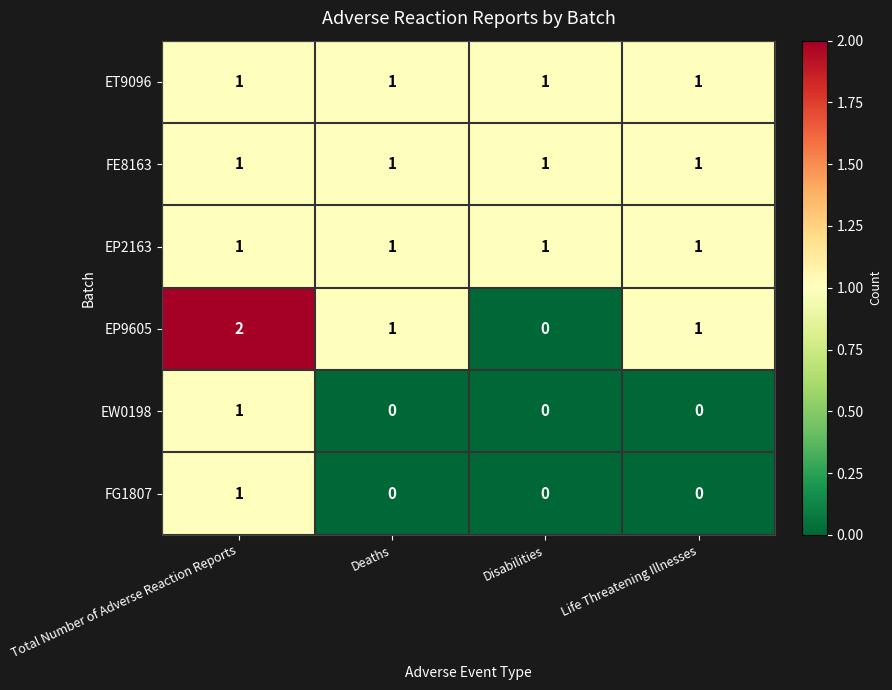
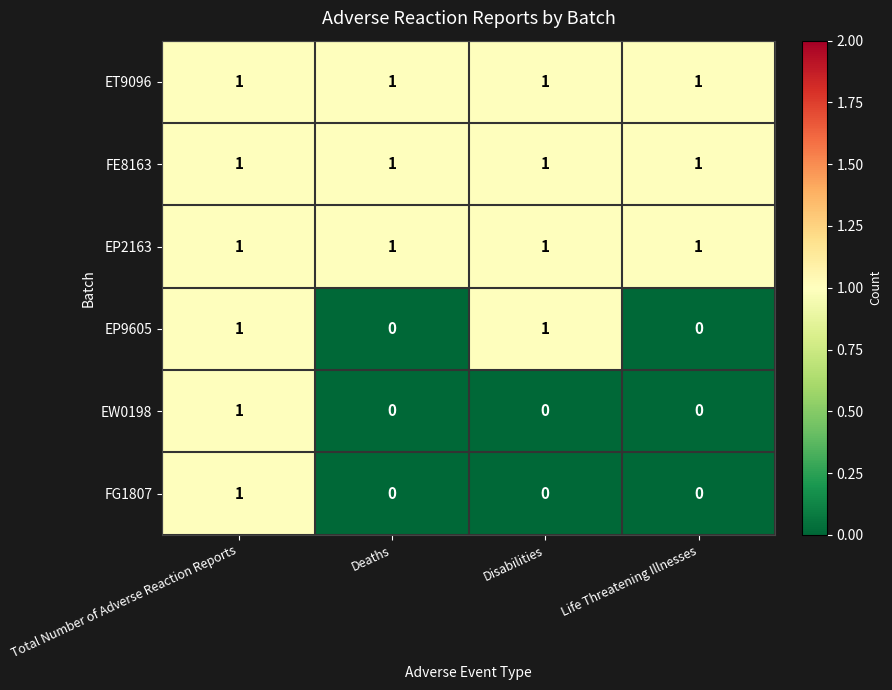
EP9605, Total Number of Adverse Reaction Reports: 2 -> 1
EP9605, Deaths: 1 -> 0
EP9605, Disabilities: 0 -> 1
EP9605, Life Threatening Illnesses: 1 -> 0
